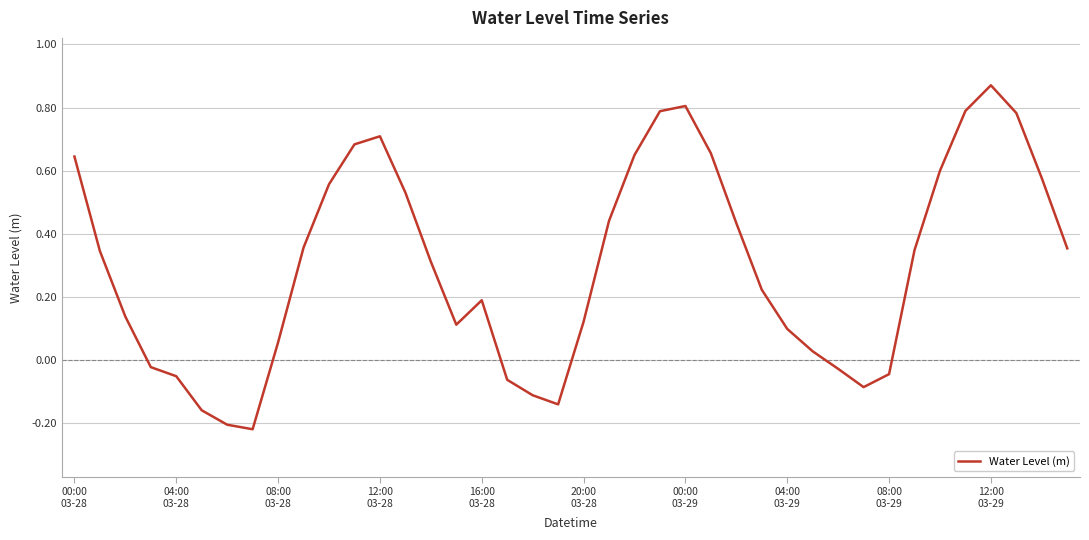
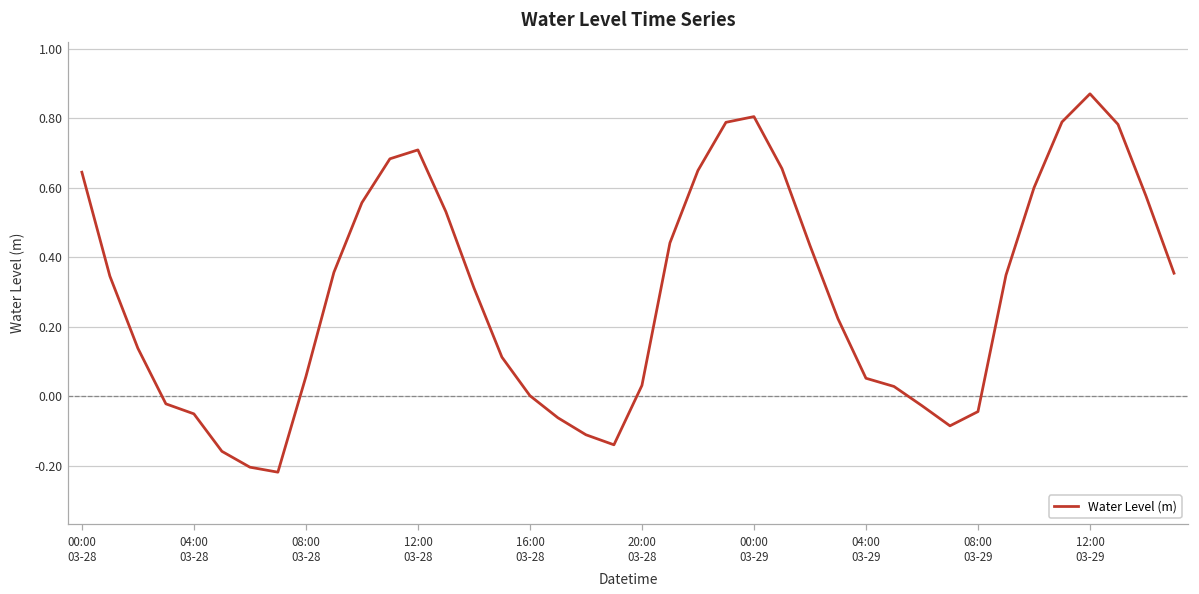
16:00 03-28: 0.19 -> 0.00
20:00 03-28: 0.12 -> 0.03
04:00 03-29: 0.10 -> 0.05
